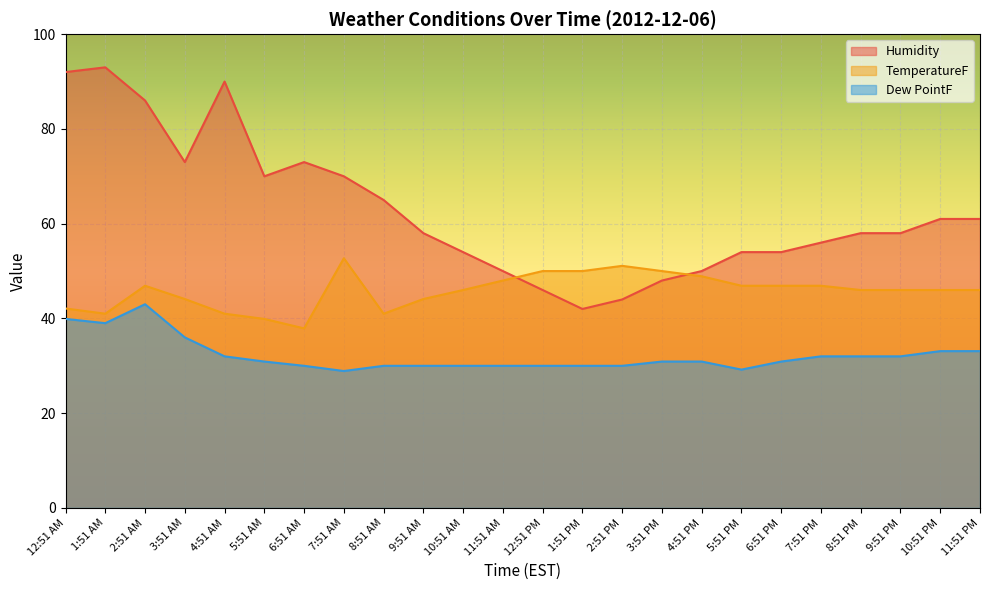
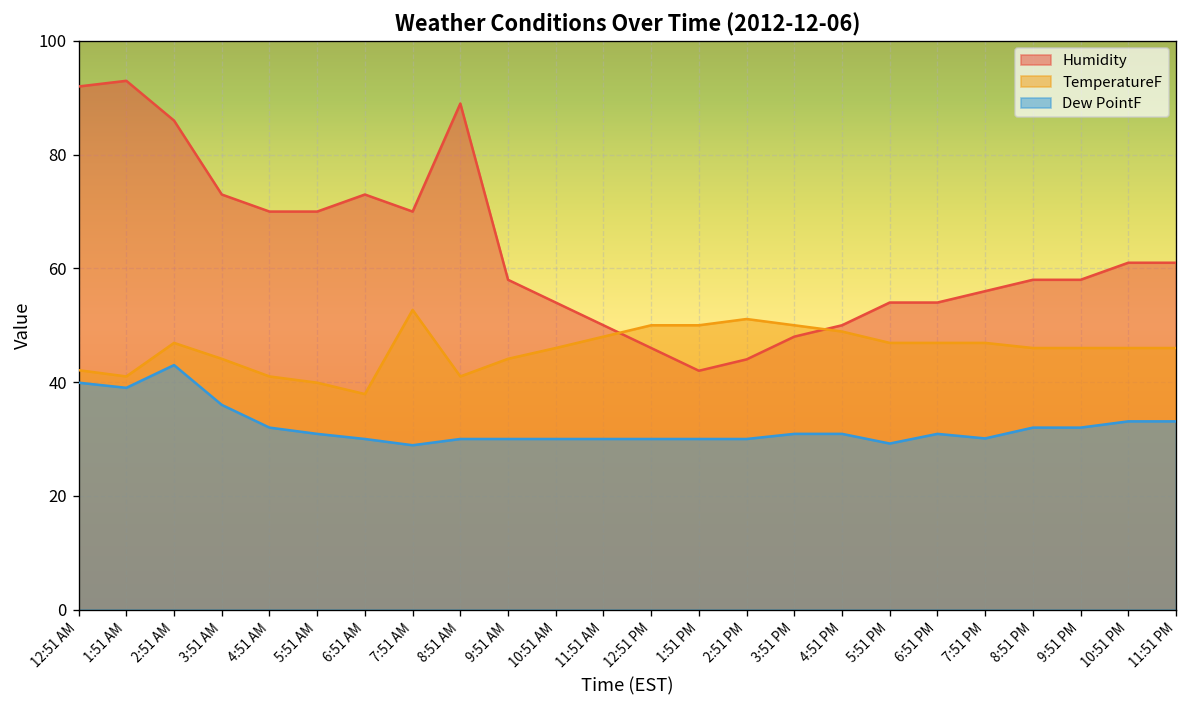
Humidity, 4:51 AM: 90 -> 70
Humidity, 8:51 AM: 65 -> 89
Dew PointF, 7:51 PM: 32 -> 30
